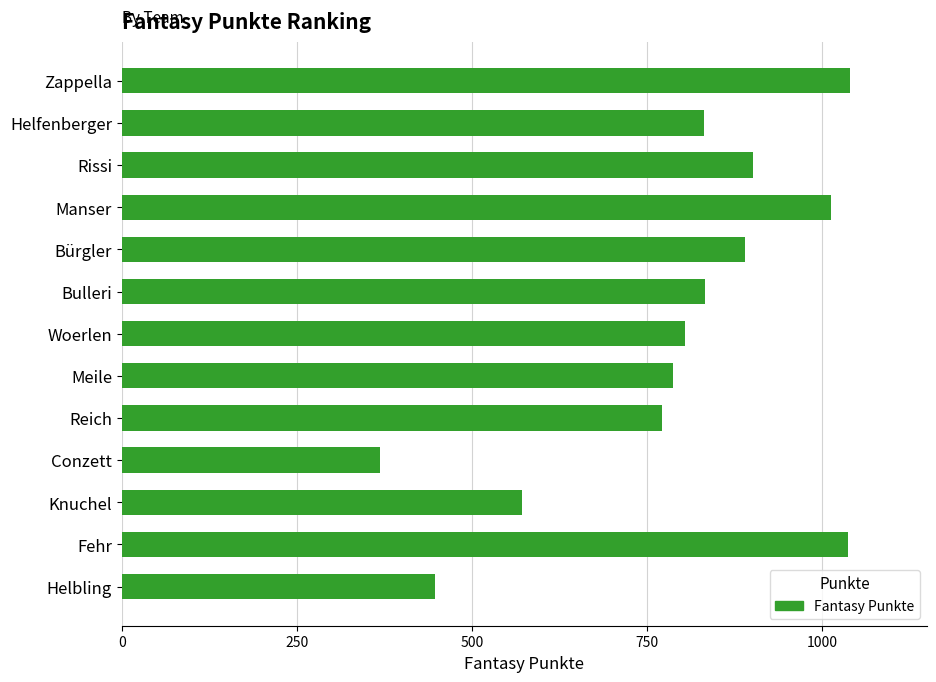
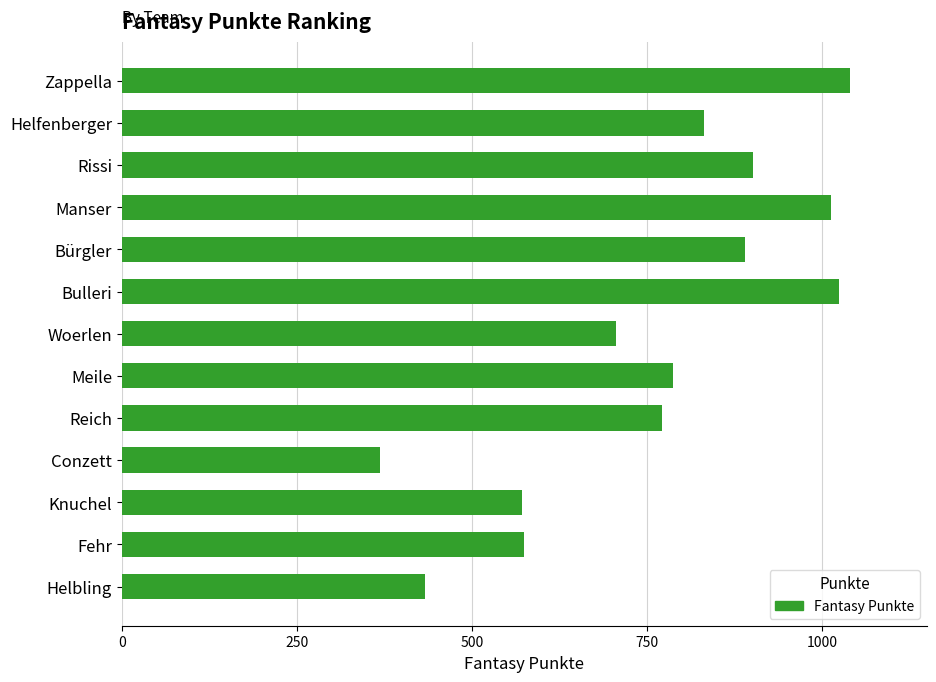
Bulleri: 830 -> 1020
Woerlen: 800 -> 710
Fehr: 1040 -> 570
Helbling: 450 -> 430
